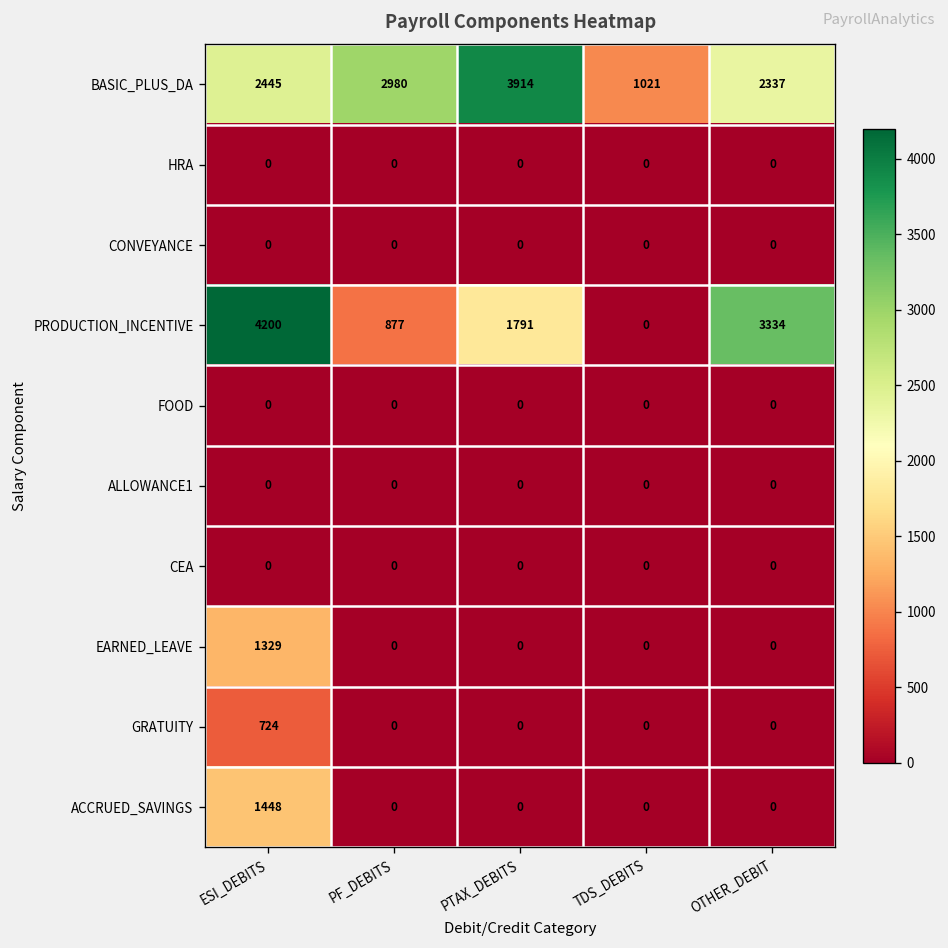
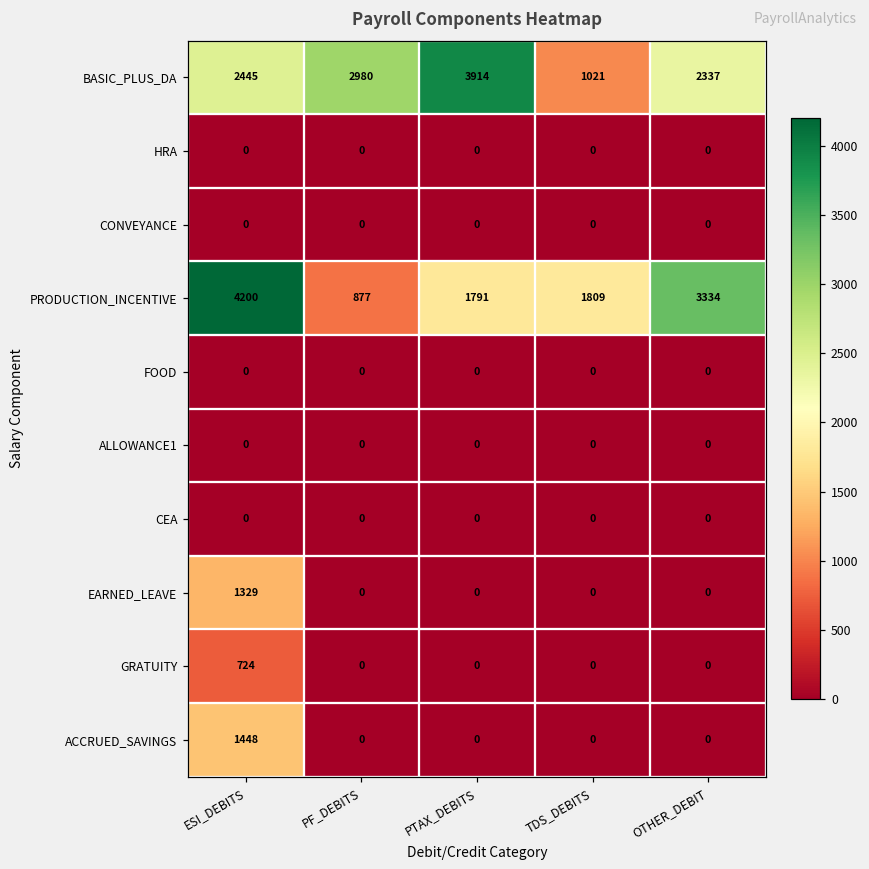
PRODUCTION_INCENTIVE, TDS_DEBITS: 0 -> 1809
